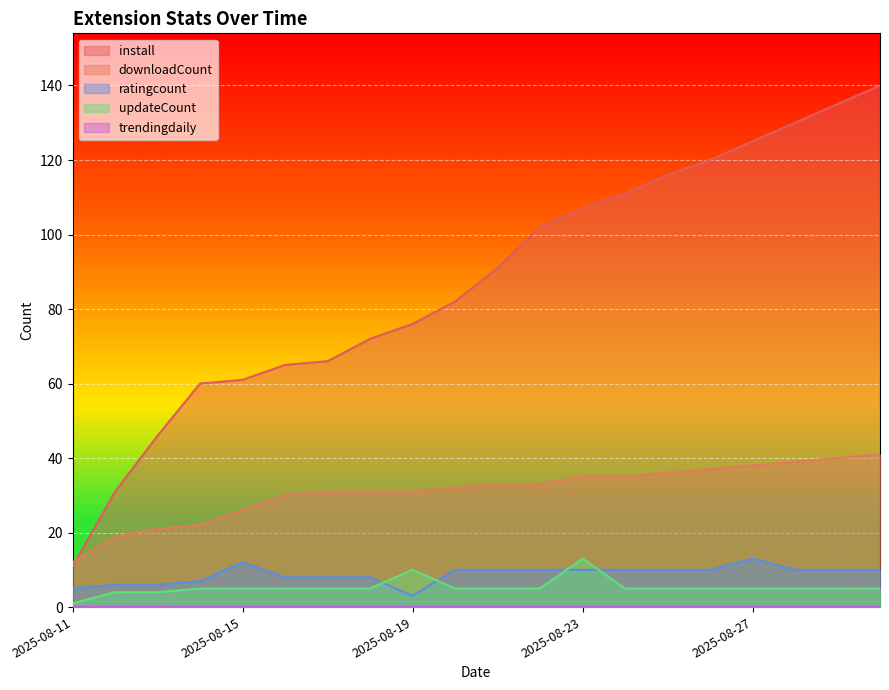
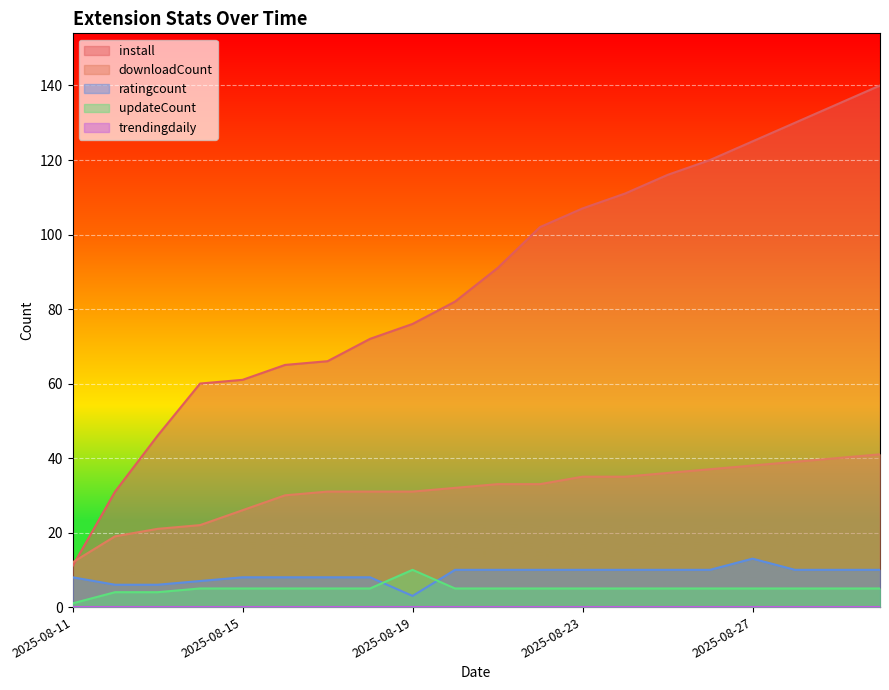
ratingcount, 2025-08-11: 5 -> 8
ratingcount, 2025-08-15: 12 -> 8
updateCount, 2025-08-23: 13 -> 5
